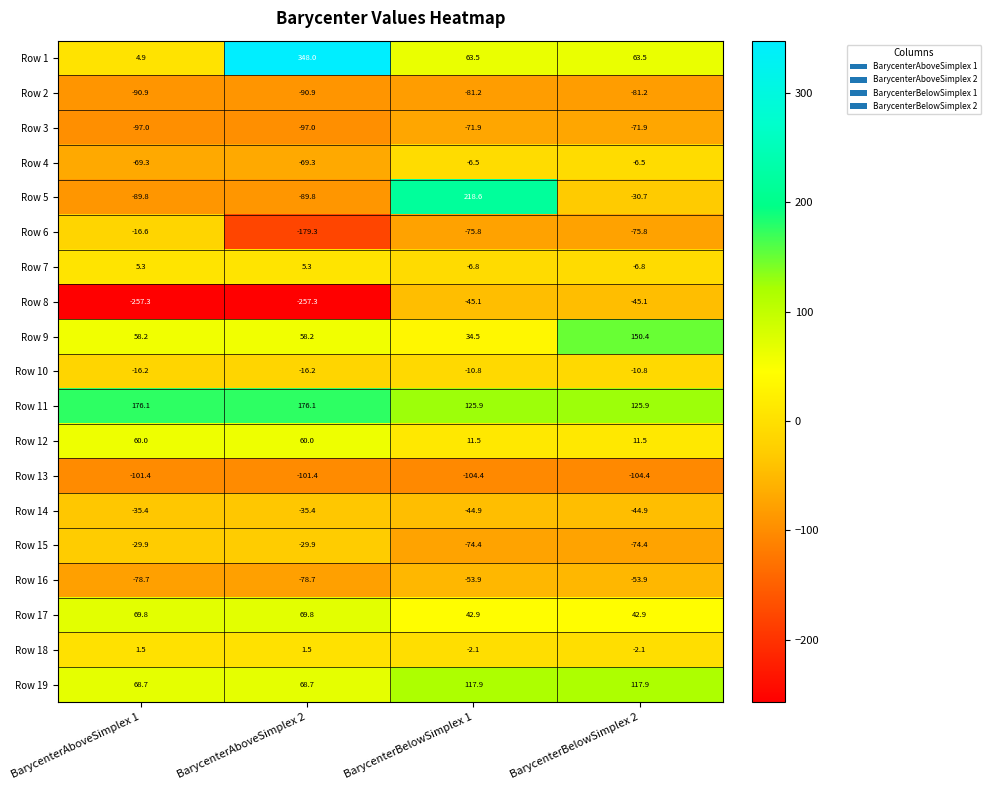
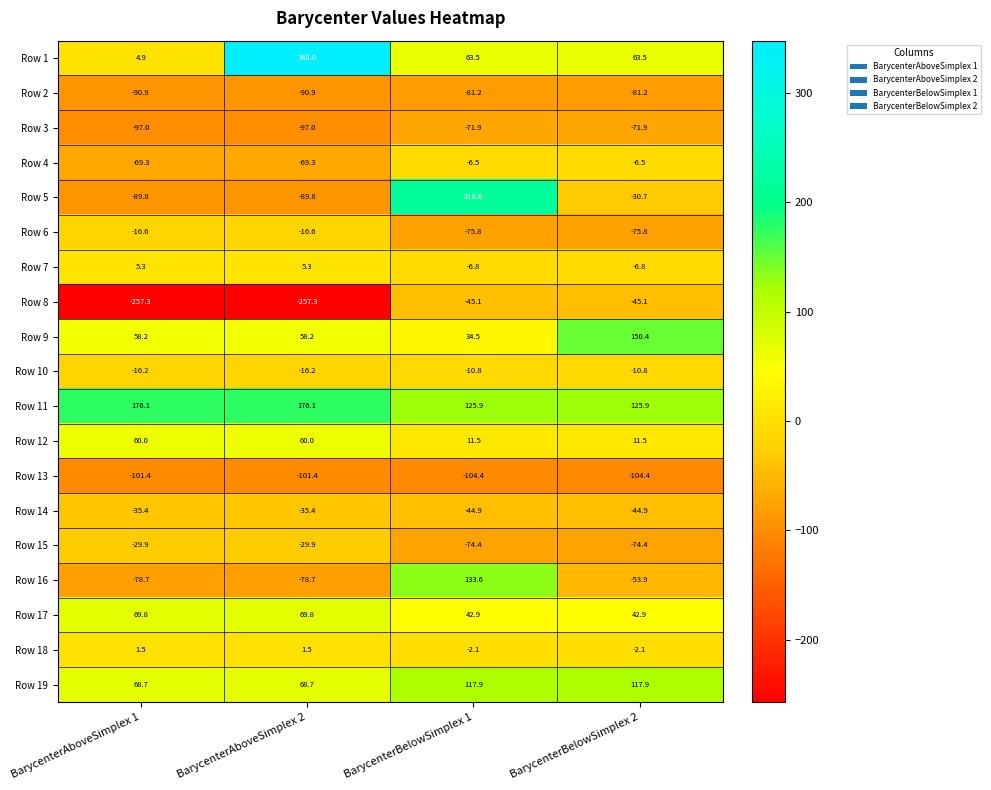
Row 6, BarycenterAboveSimplex 2: -179.3 -> -16.6
Row 16, BarycenterBelowSimplex 1: -53.9 -> 133.6
